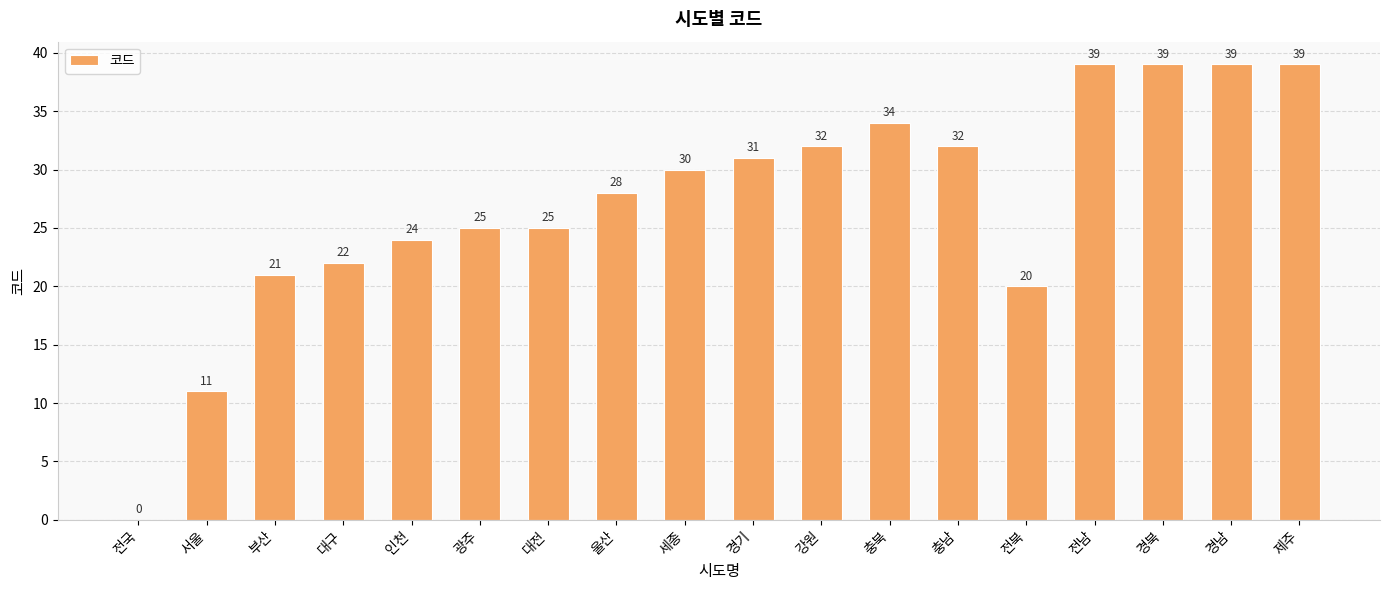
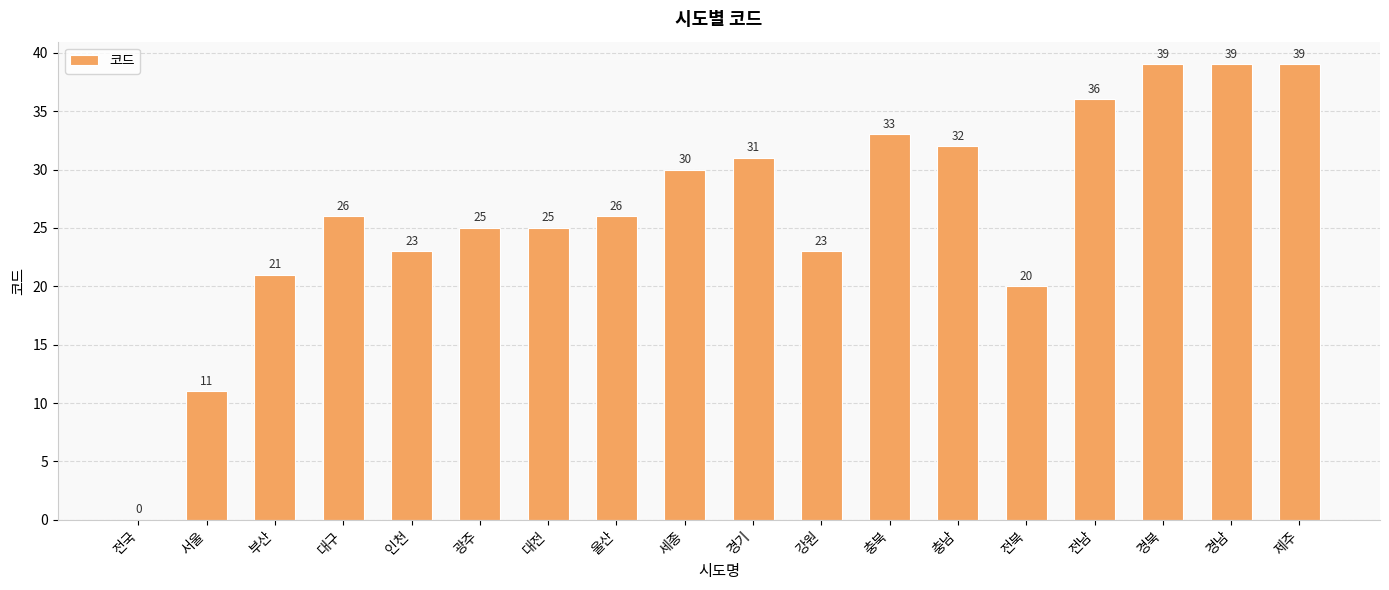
대구: 22 -> 26
인천: 24 -> 23
울산: 28 -> 26
강원: 32 -> 23
충북: 34 -> 33
전남: 39 -> 36
